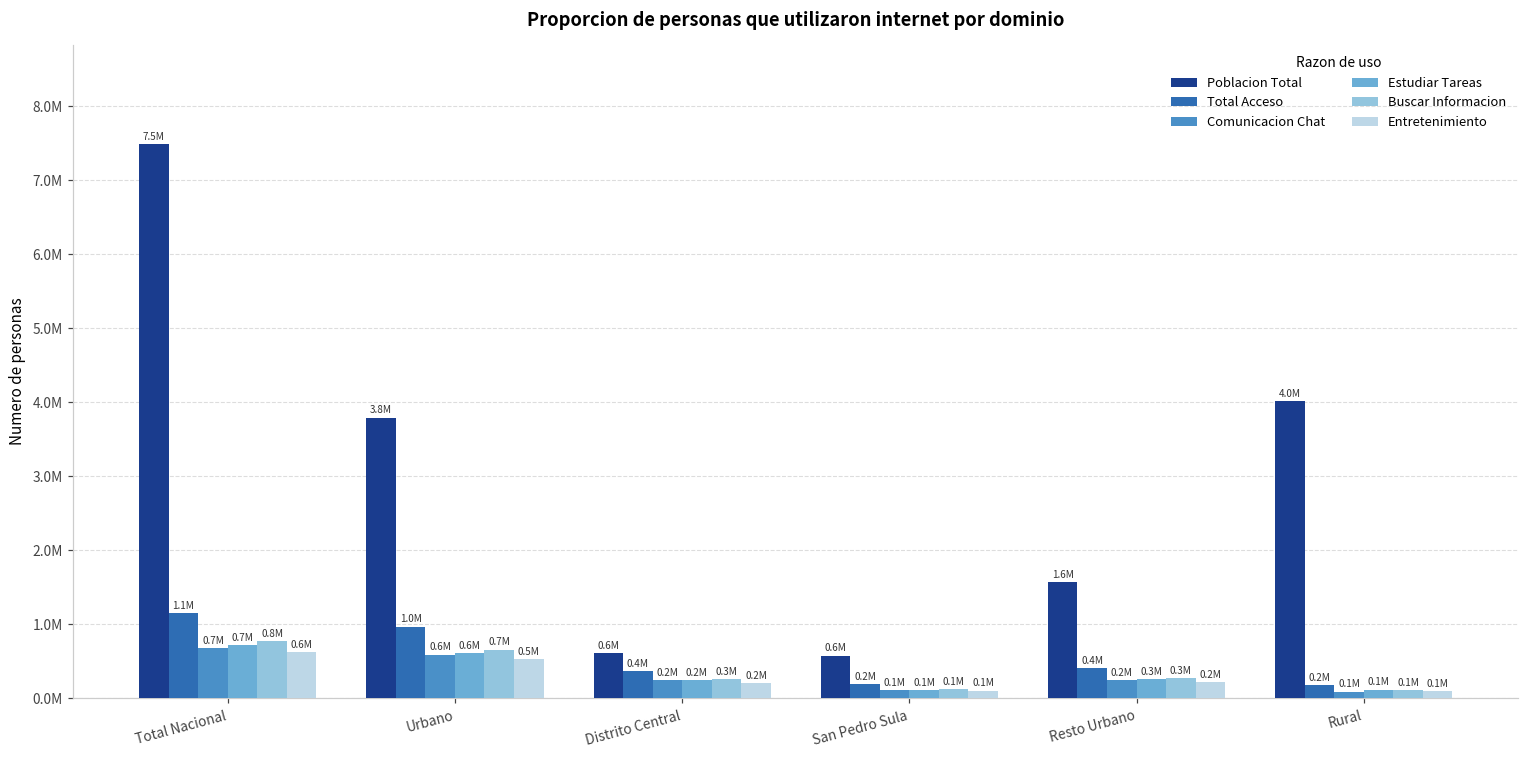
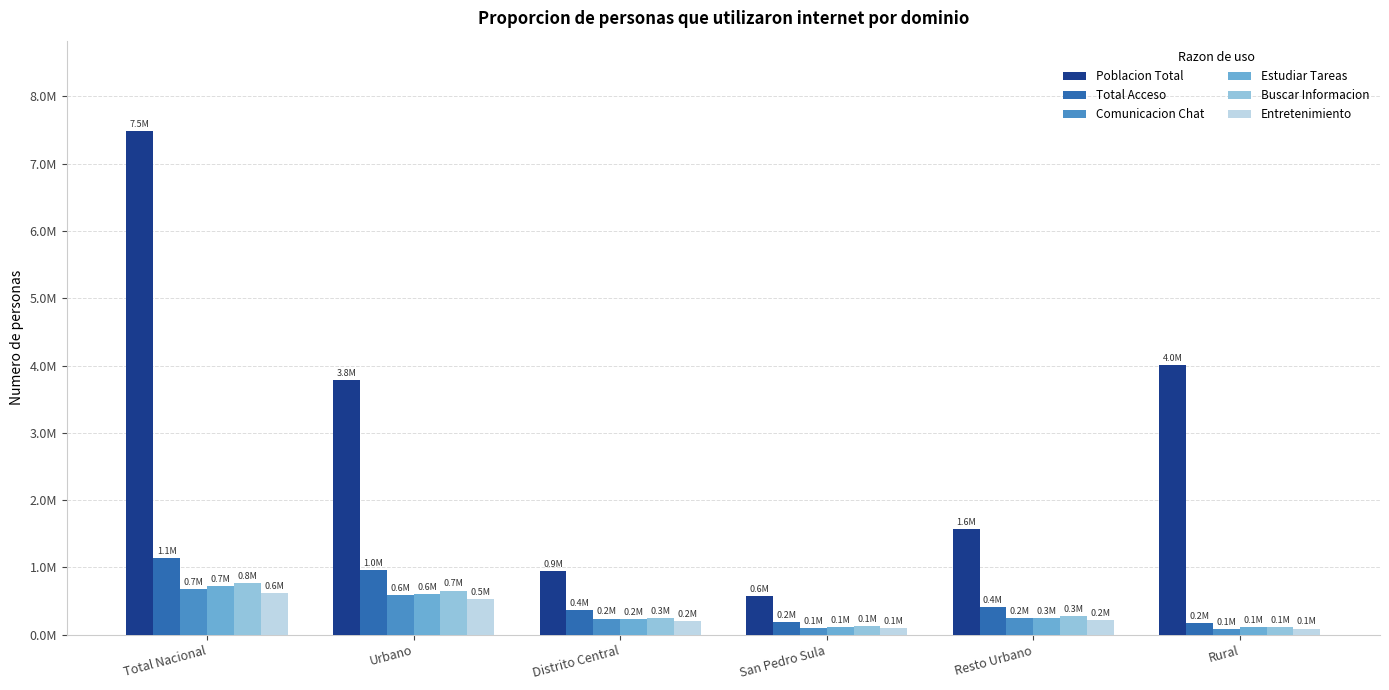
Poblacion Total, Distrito Central: 0.6M -> 0.9M
